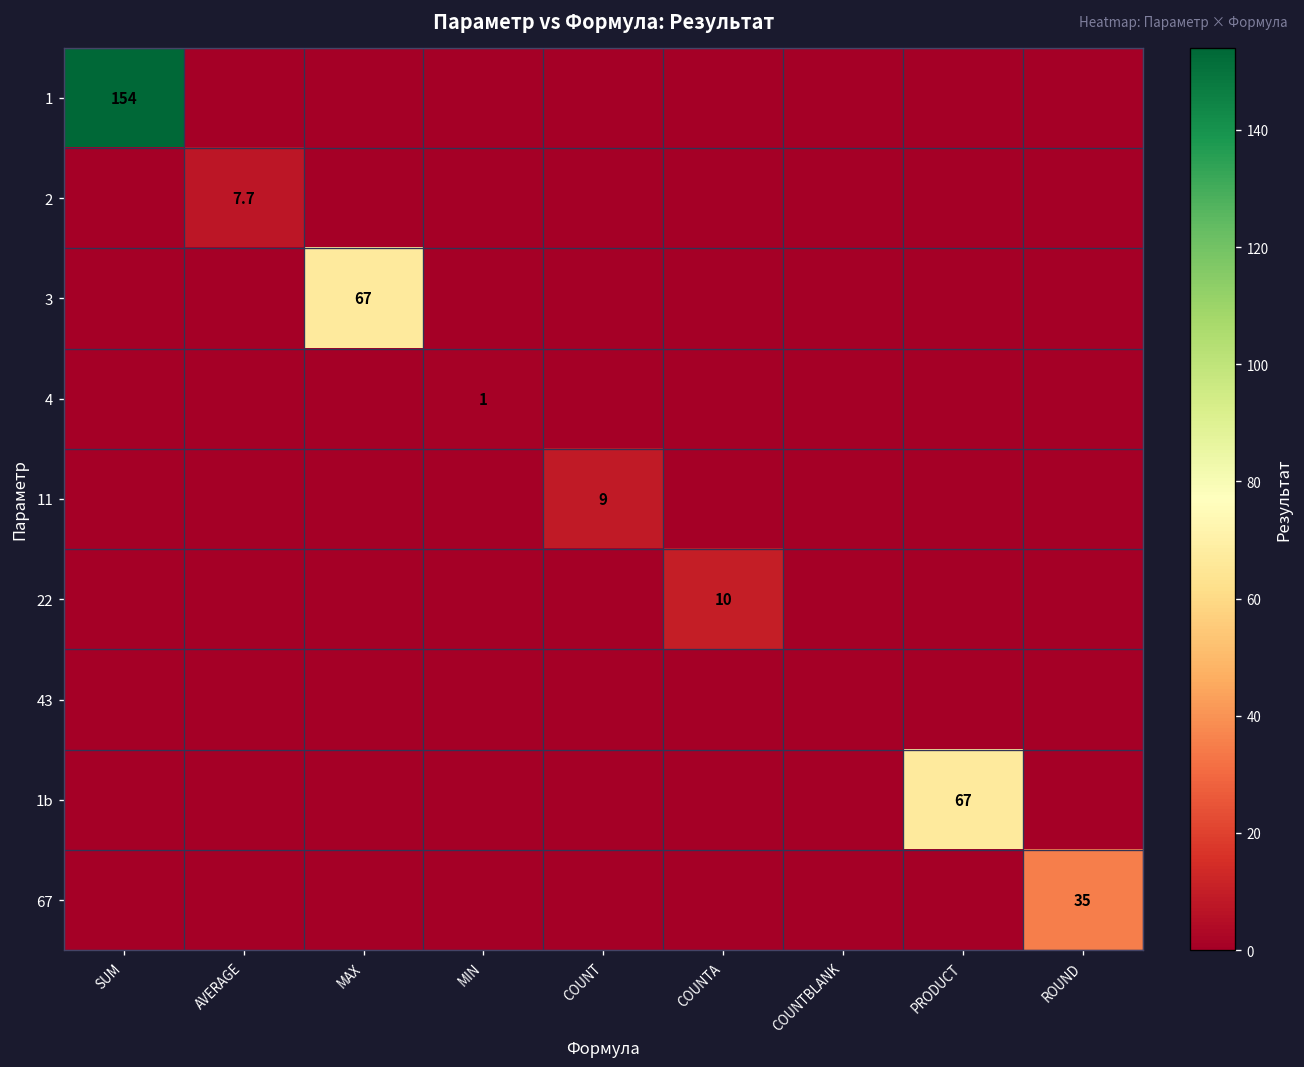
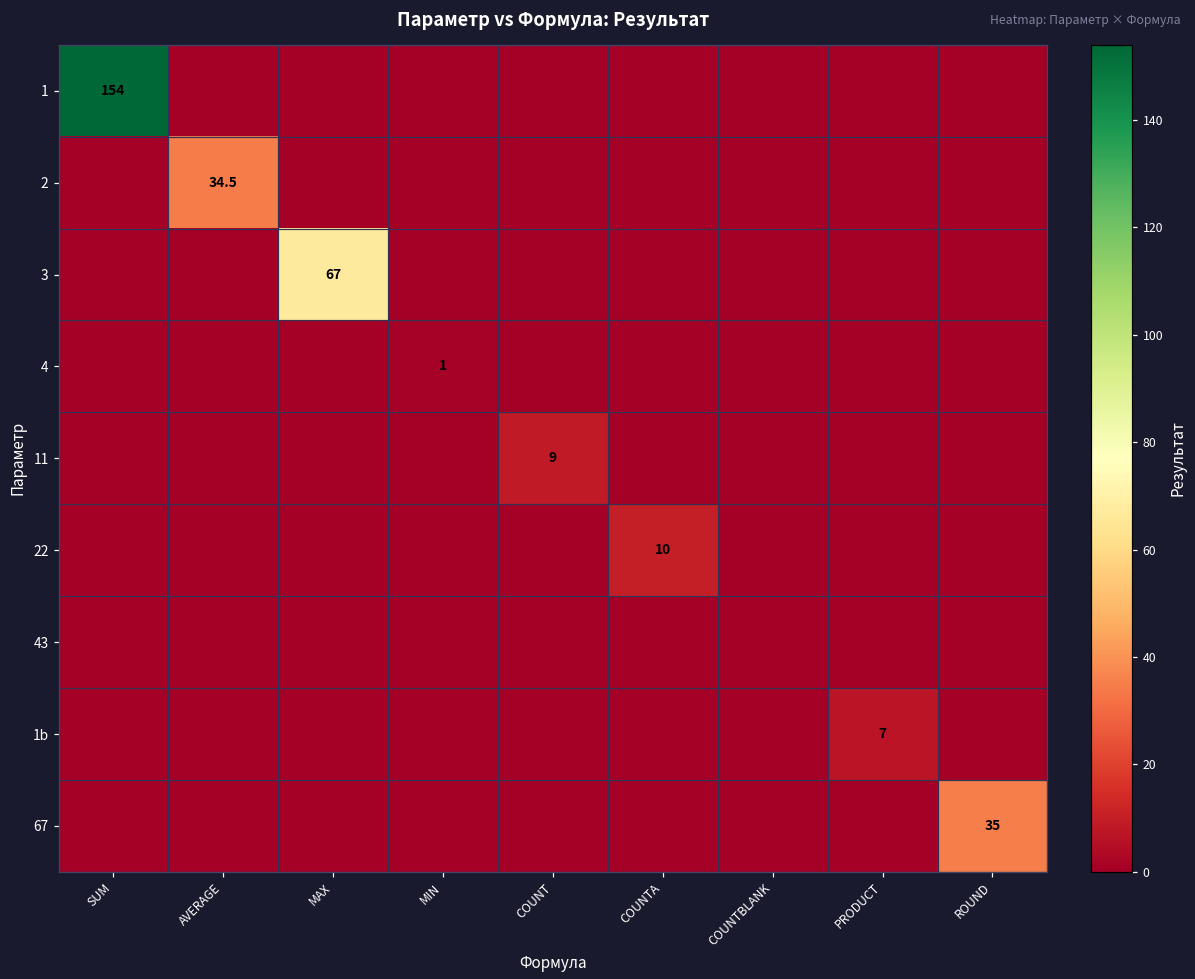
2, AVERAGE: 7.7 -> 34.5
1b, PRODUCT: 67 -> 7
